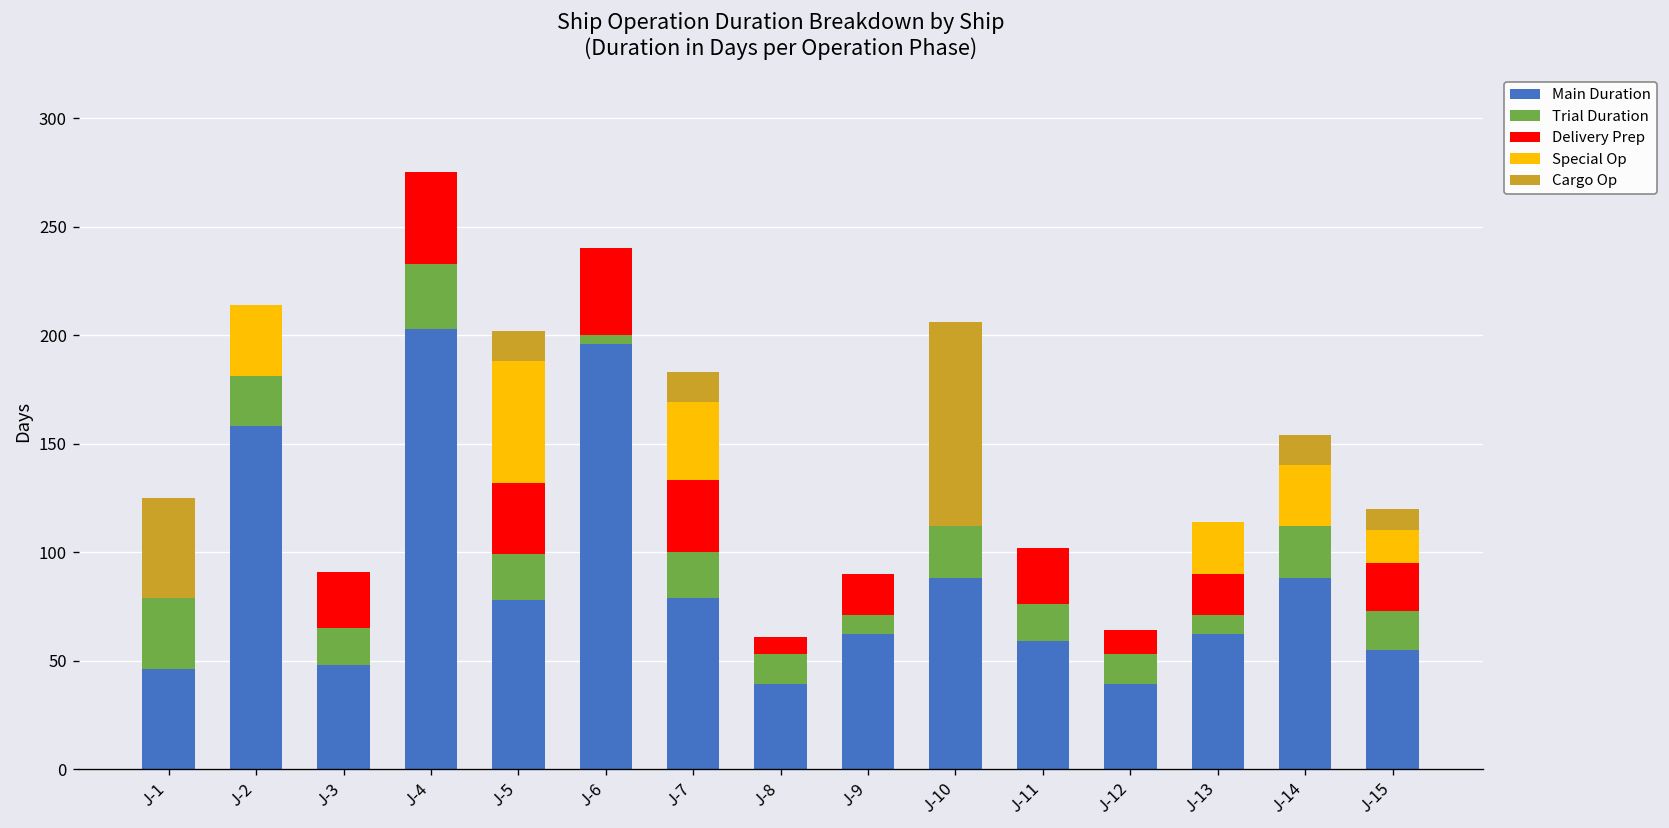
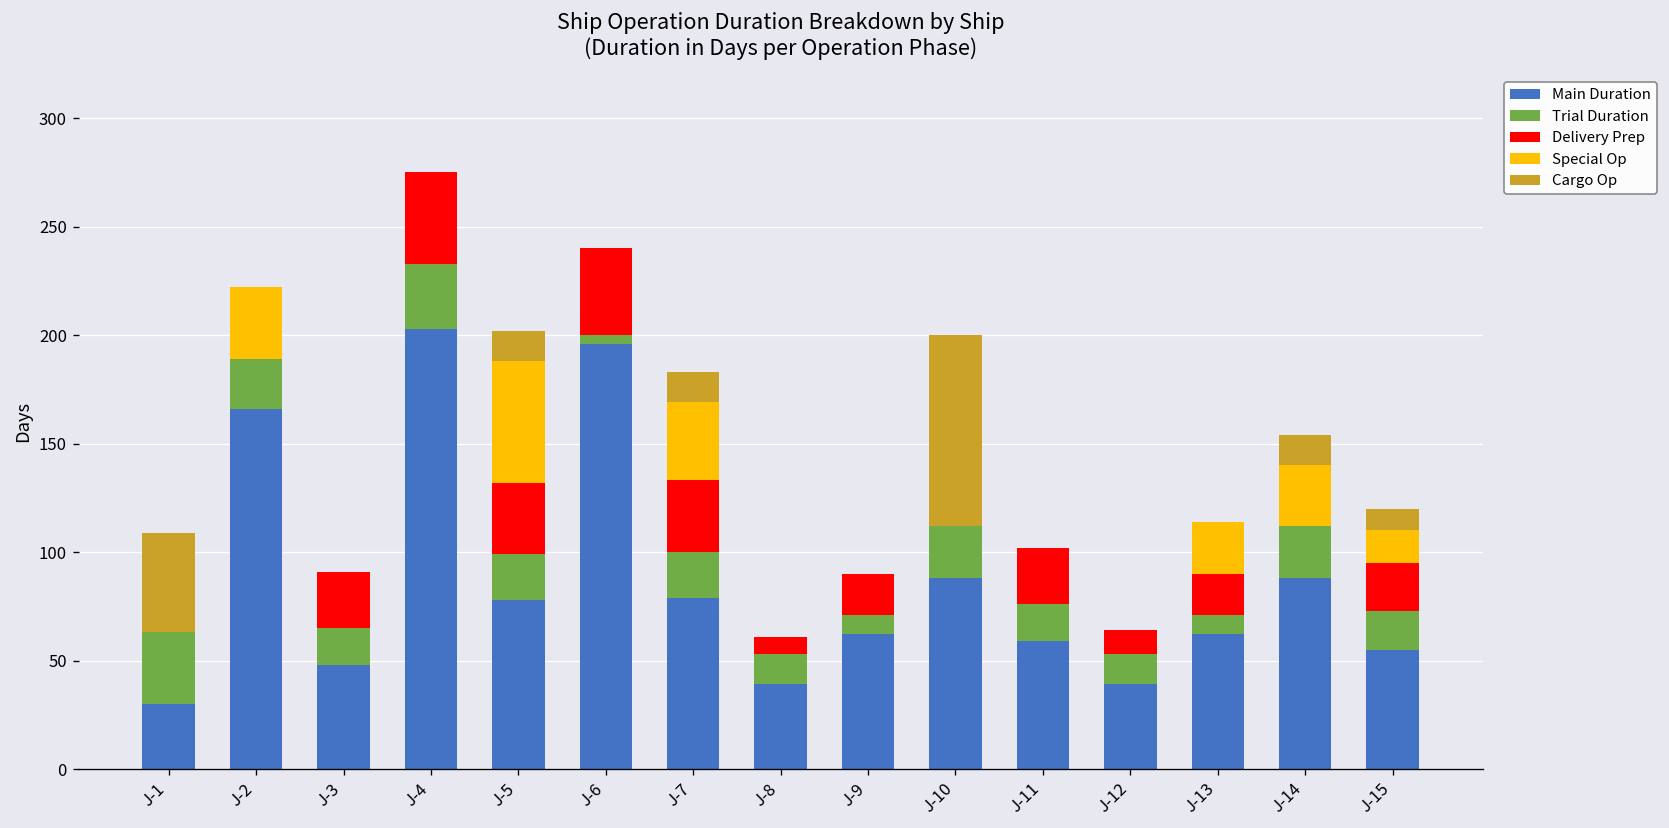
Main Duration, J-1: 46 -> 30
Main Duration, J-2: 158 -> 166
Cargo Op, J-10: 94 -> 88
